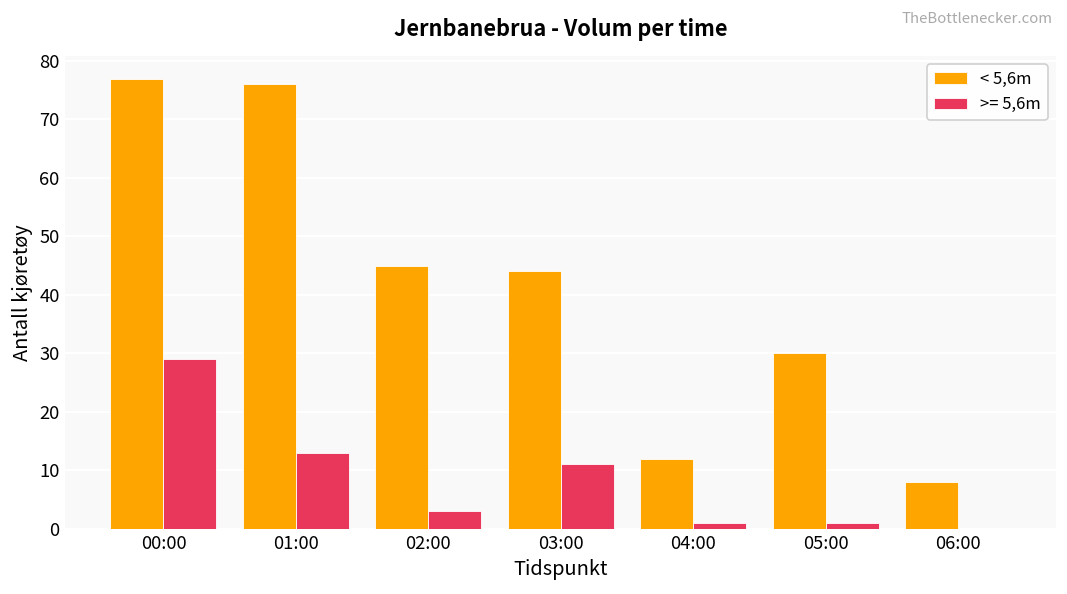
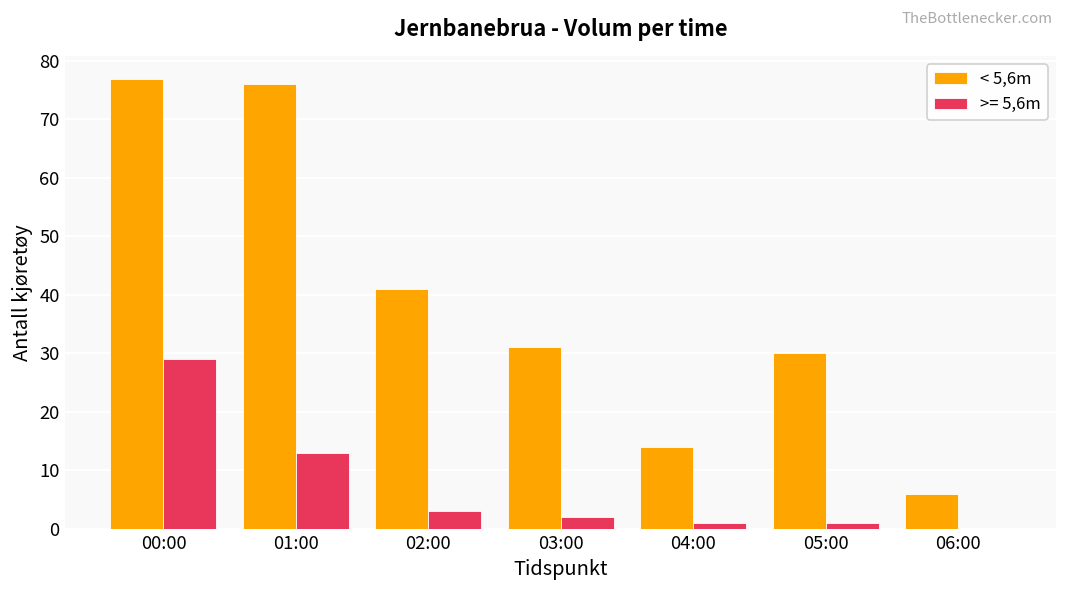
< 5,6m, 02:00: 45 -> 41
< 5,6m, 03:00: 44 -> 31
>= 5,6m, 03:00: 11 -> 2
< 5,6m, 04:00: 12 -> 14
< 5,6m, 06:00: 8 -> 6
